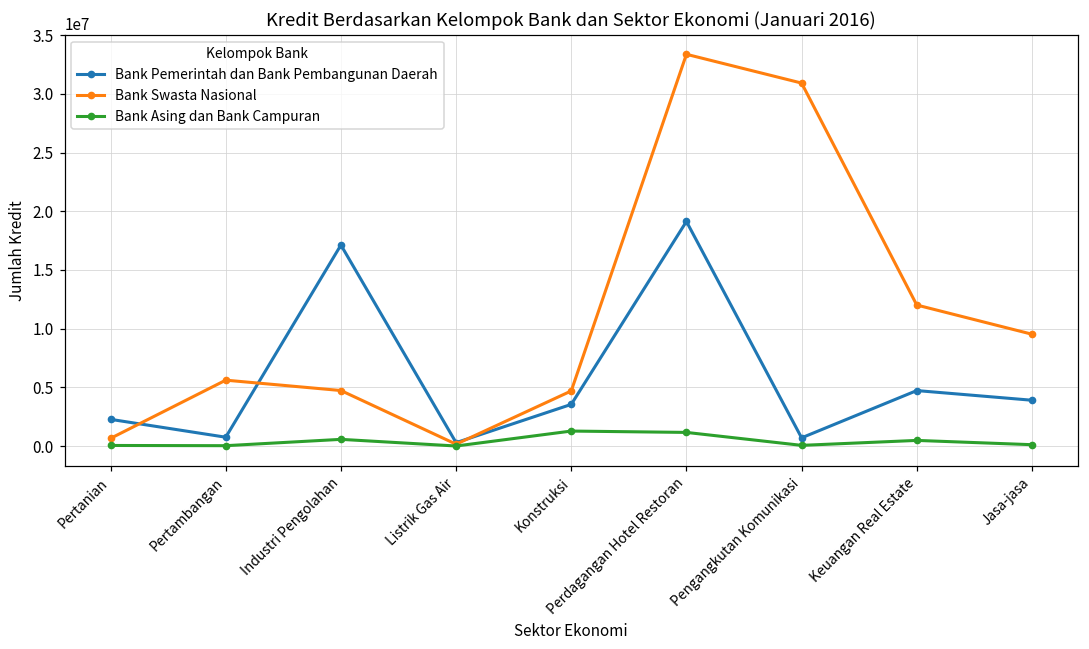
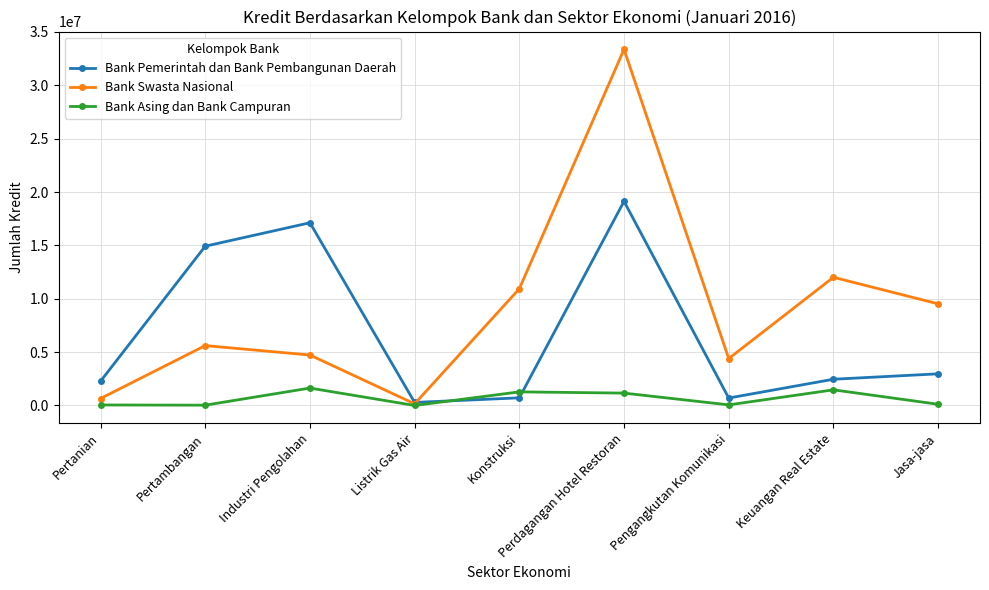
Bank Pemerintah dan Bank Pembangunan Daerah, Pertambangan: 700000 -> 14900000
Bank Asing dan Bank Campuran, Industri Pengolahan: 600000 -> 1600000
Bank Pemerintah dan Bank Pembangunan Daerah, Konstruksi: 3500000 -> 700000
Bank Swasta Nasional, Konstruksi: 4700000 -> 10900000
Bank Swasta Nasional, Pengangkutan Komunikasi: 30900000 -> 4400000
Bank Pemerintah dan Bank Pembangunan Daerah, Keuangan Real Estate: 4700000 -> 2500000
Bank Asing dan Bank Campuran, Keuangan Real Estate: 500000 -> 1500000
Bank Pemerintah dan Bank Pembangunan Daerah, Jasa-jasa: 3900000 -> 3000000
